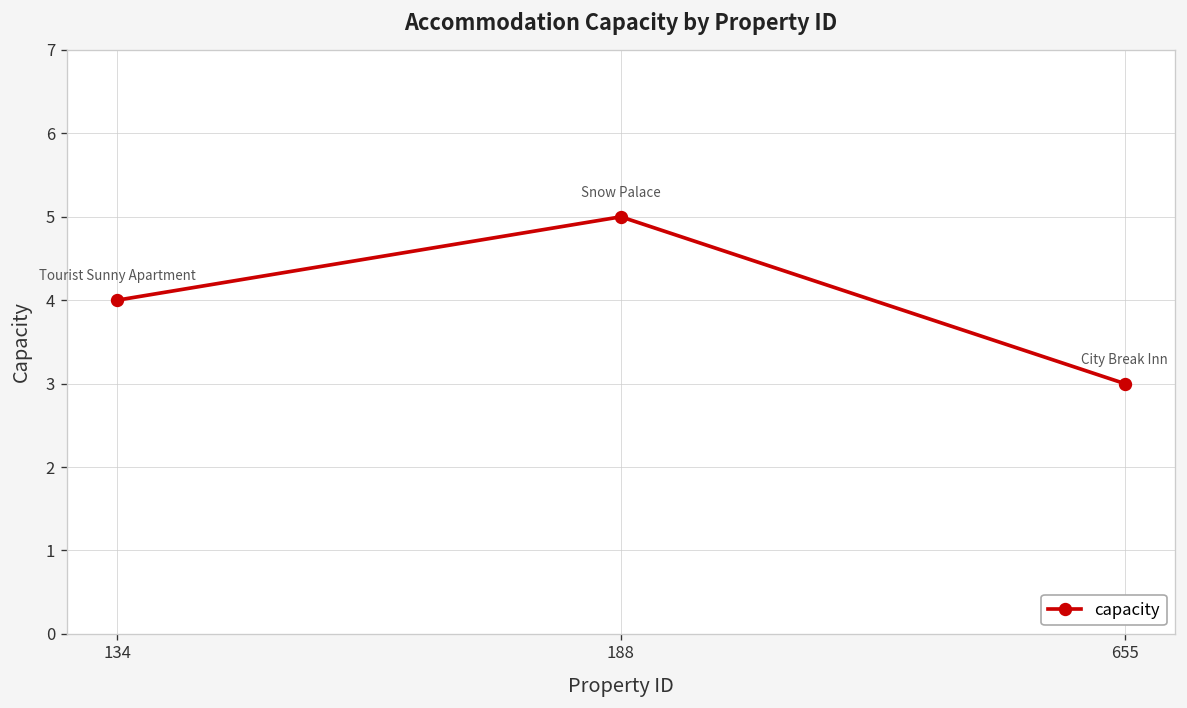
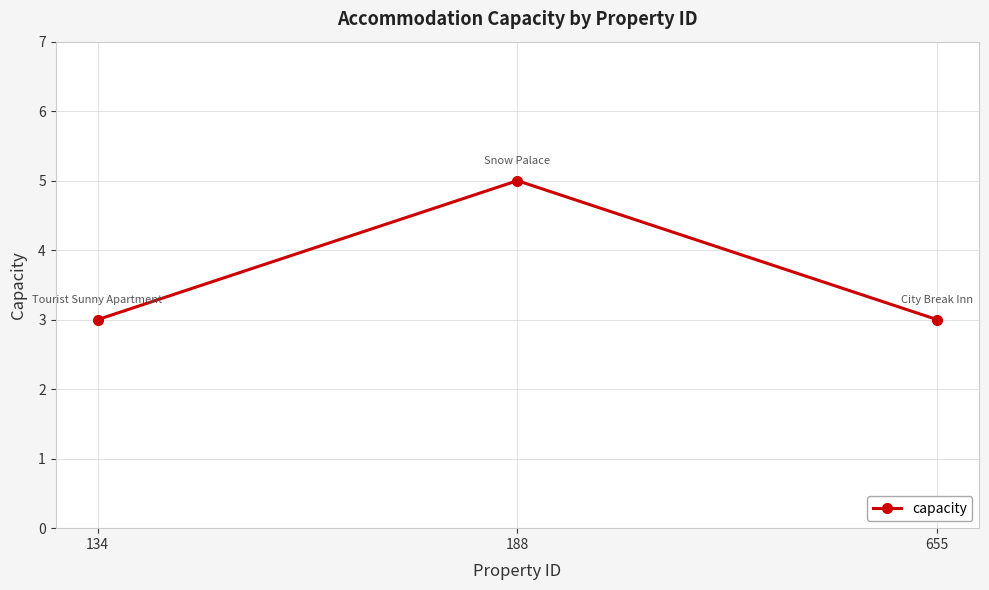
134: 4 -> 3
